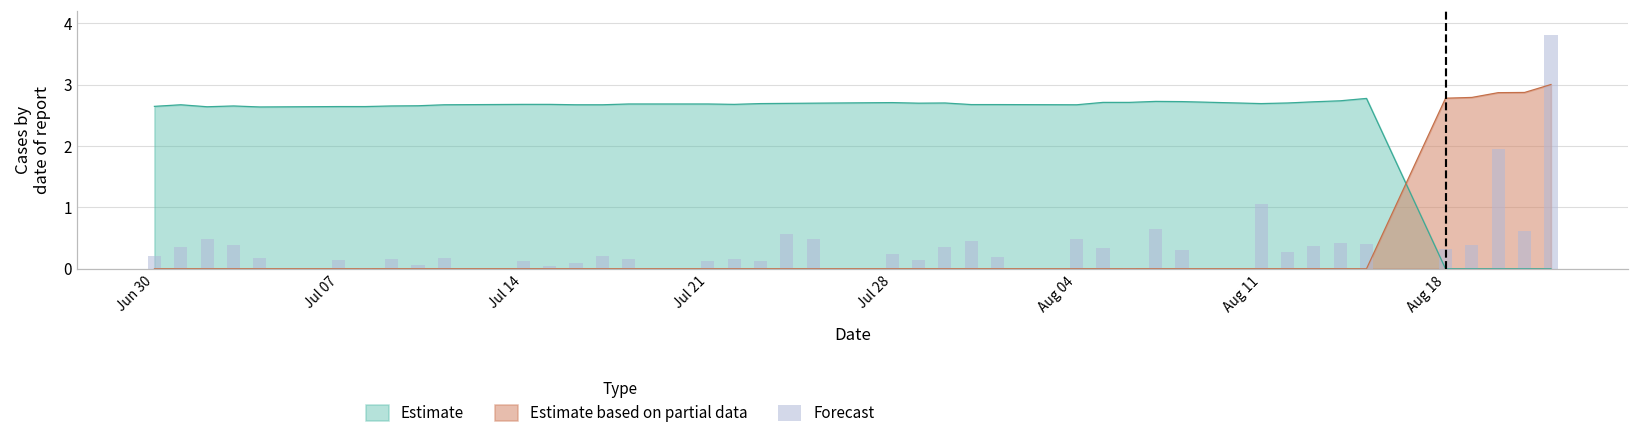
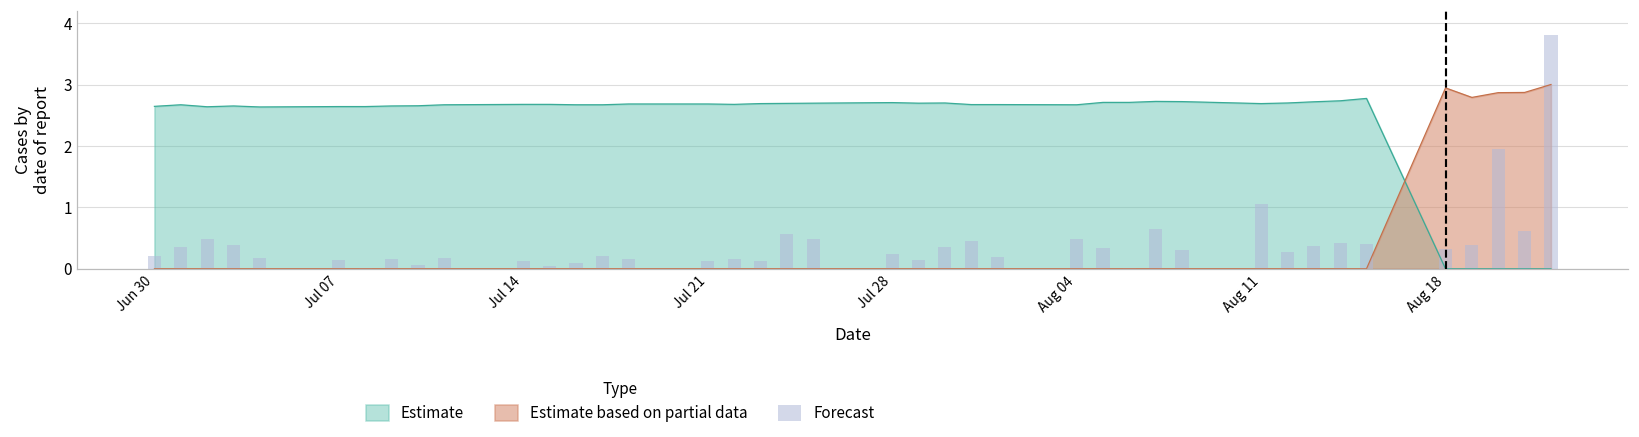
Estimate based on partial data, Aug 18: 2.8 -> 2.9
